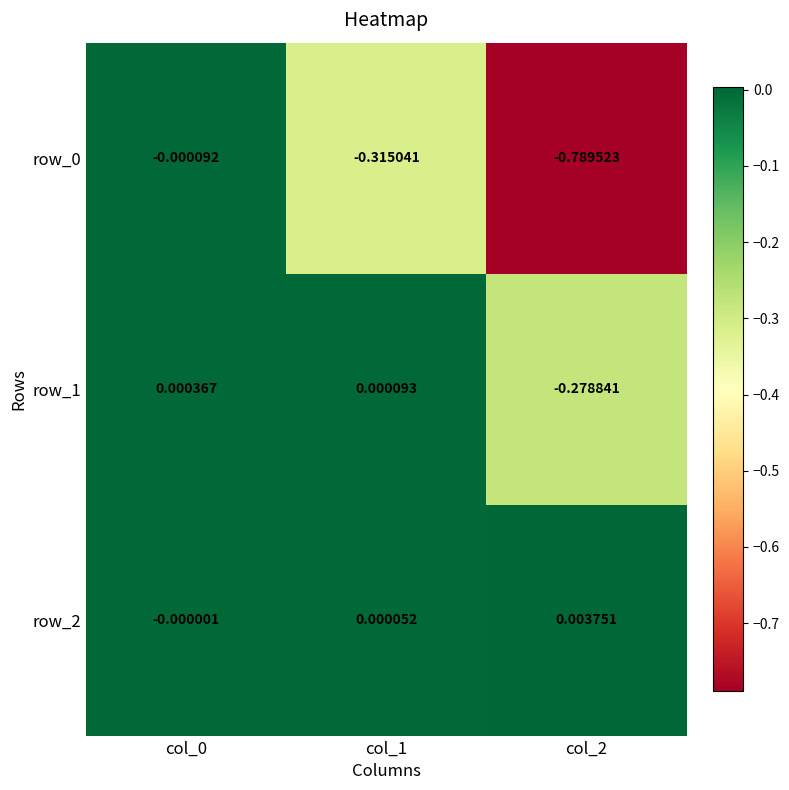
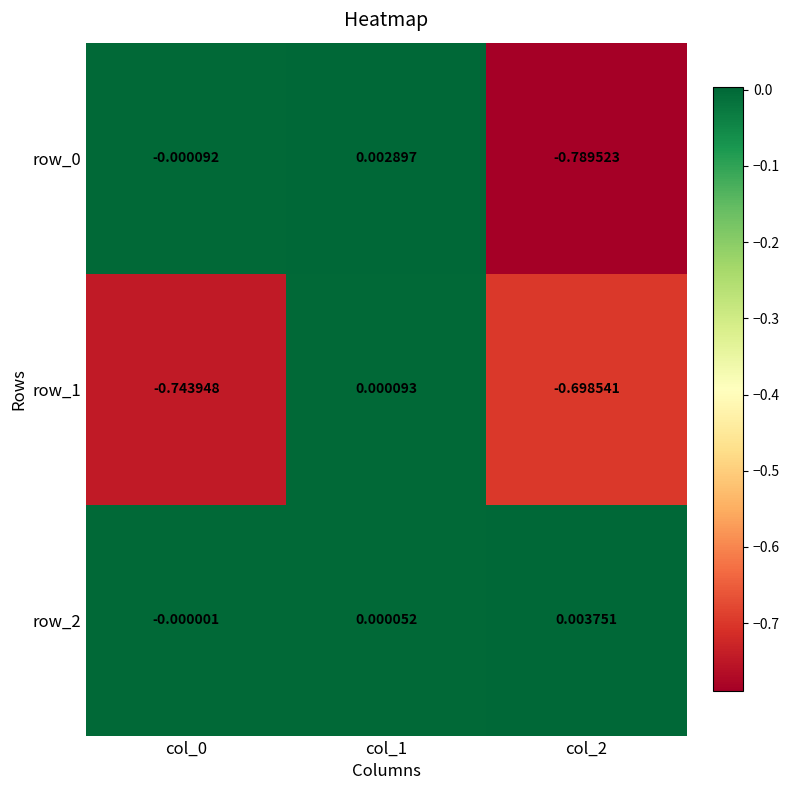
row_0, col_1: -0.315041 -> 0.002897
row_1, col_0: 0.000367 -> -0.743948
row_1, col_2: -0.278841 -> -0.698541
